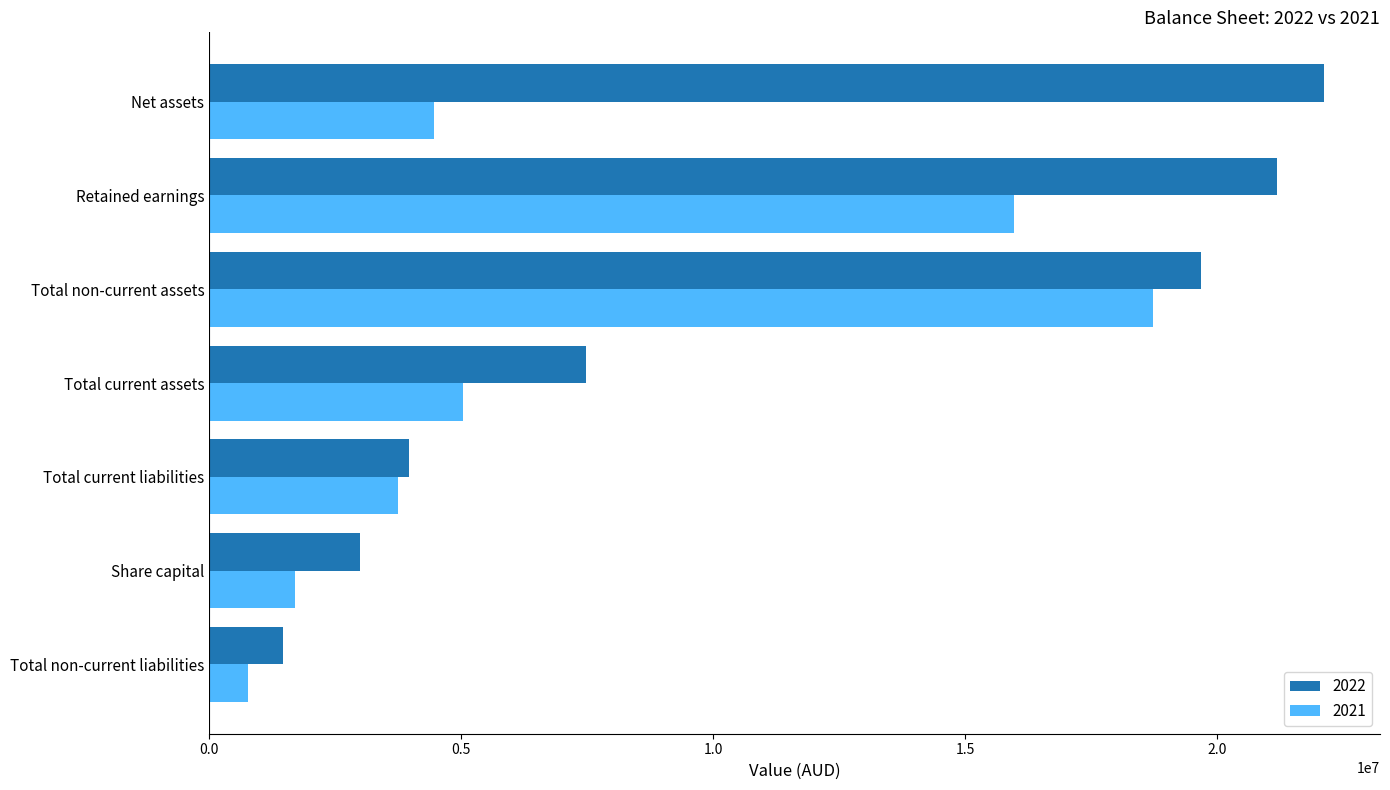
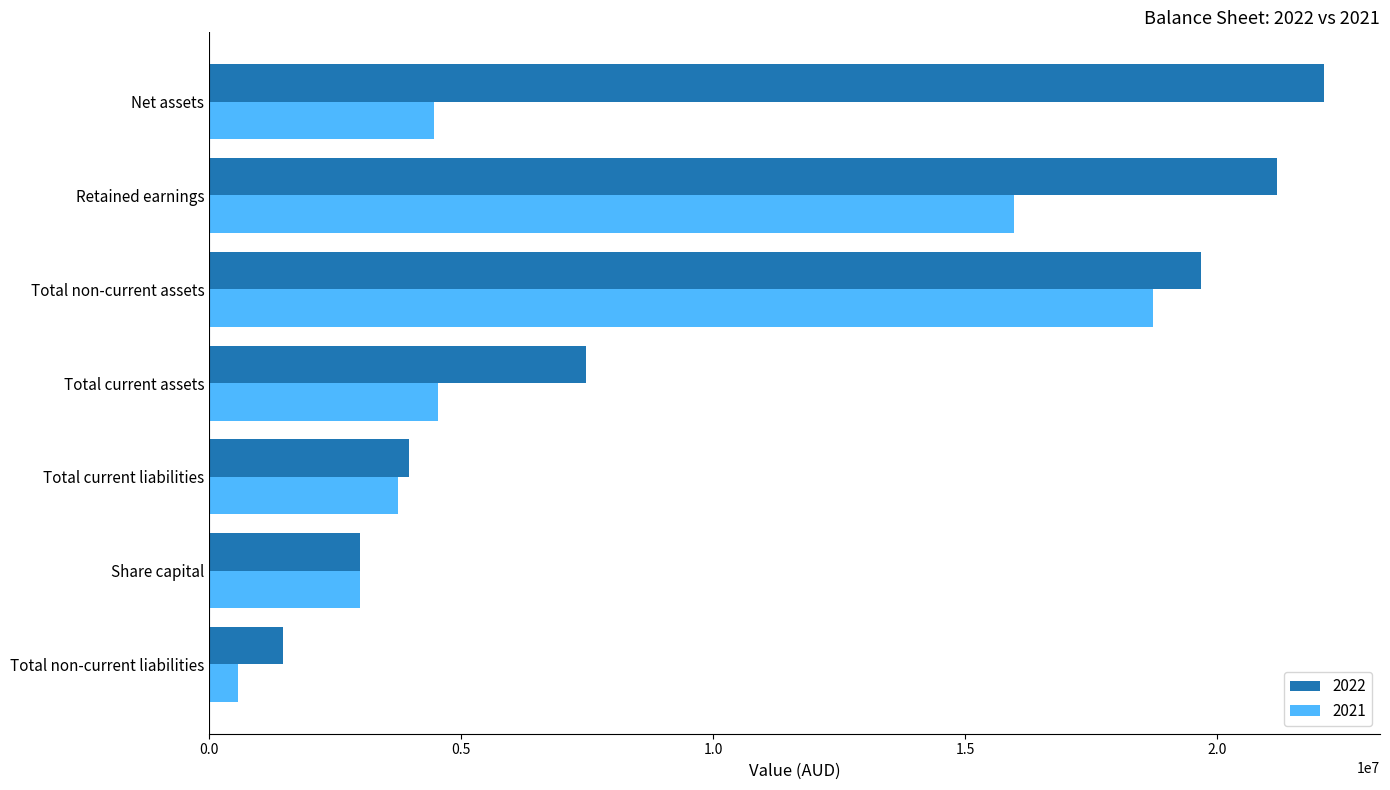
2021, Total current assets: 5000000 -> 4500000
2021, Share capital: 1700000 -> 3000000
2021, Total non-current liabilities: 800000 -> 600000
